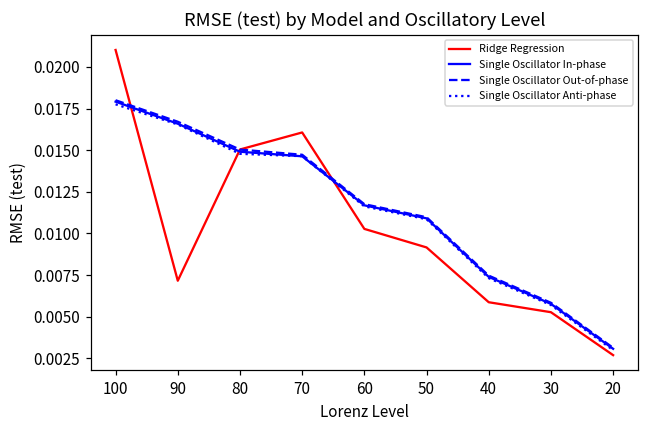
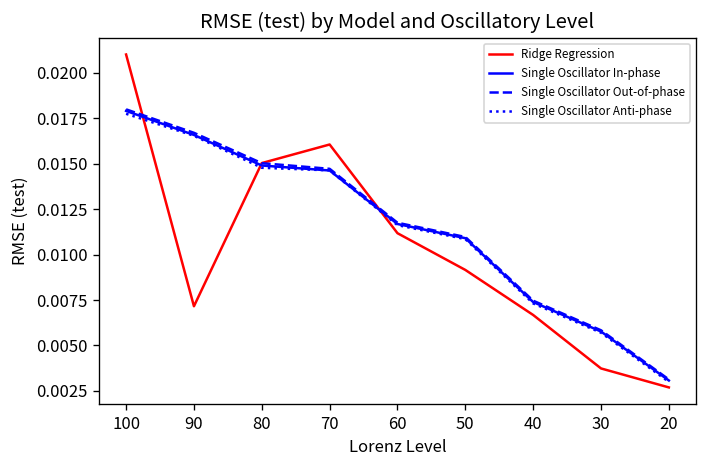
Ridge Regression, 60: 0.0103 -> 0.0112
Ridge Regression, 40: 0.0059 -> 0.0067
Ridge Regression, 30: 0.0053 -> 0.0037
